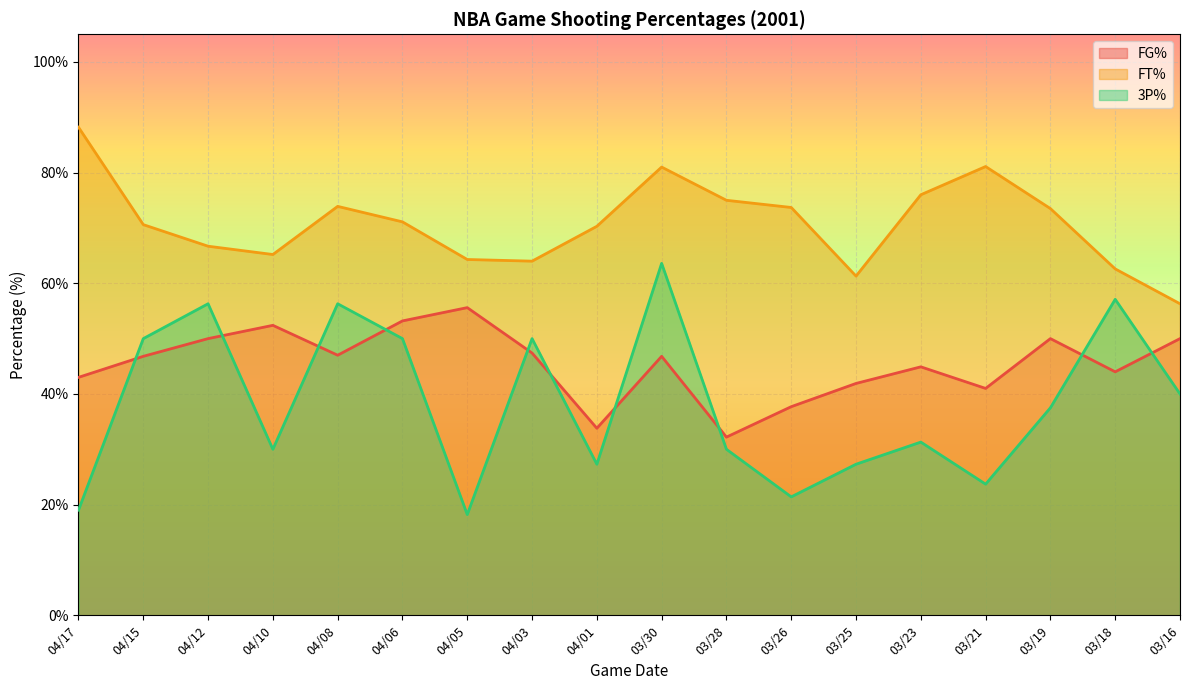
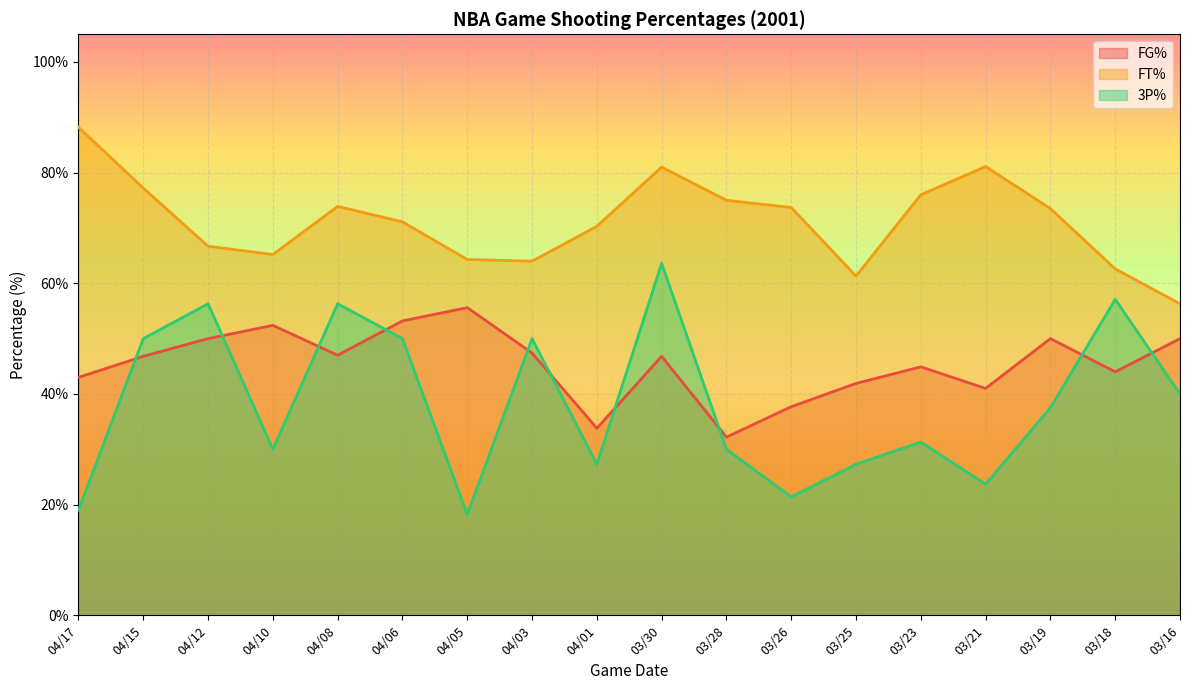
FT%, 04/15: 71% -> 77%
